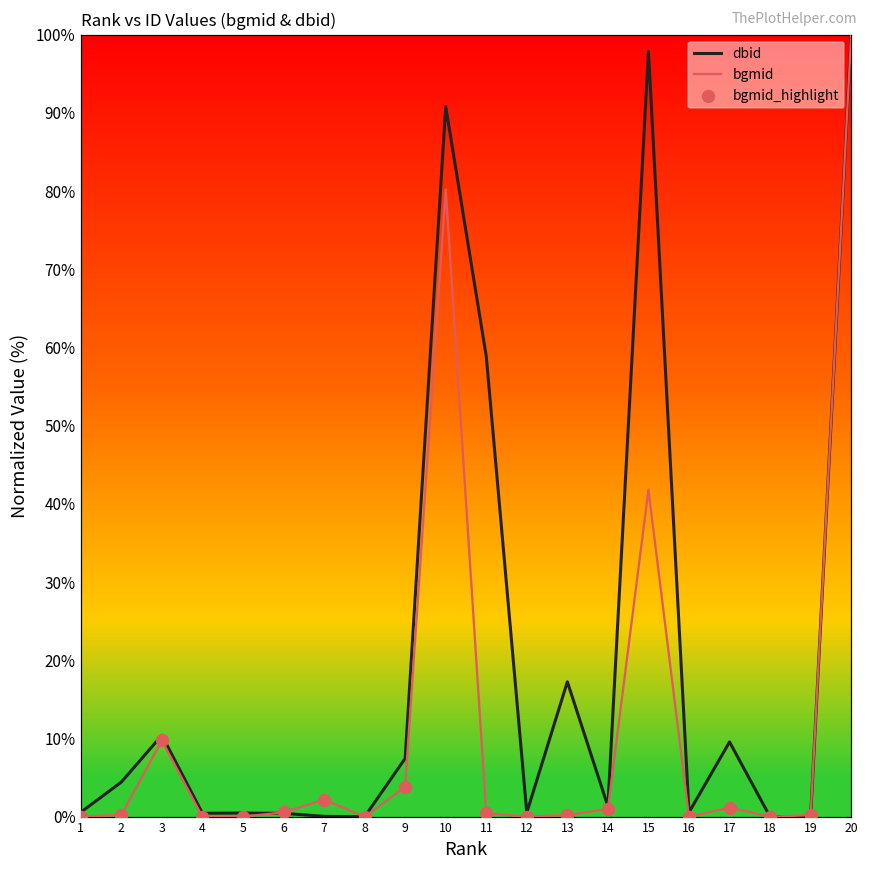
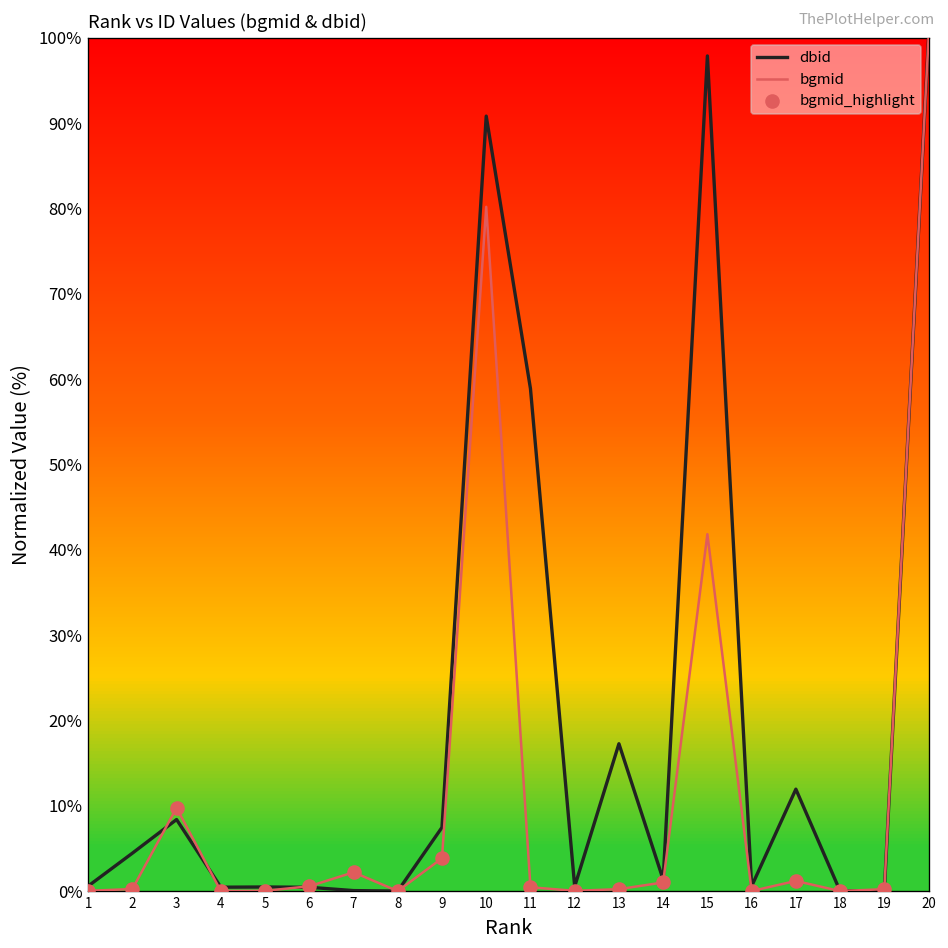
dbid, 3: 10% -> 8%
dbid, 17: 10% -> 12%
